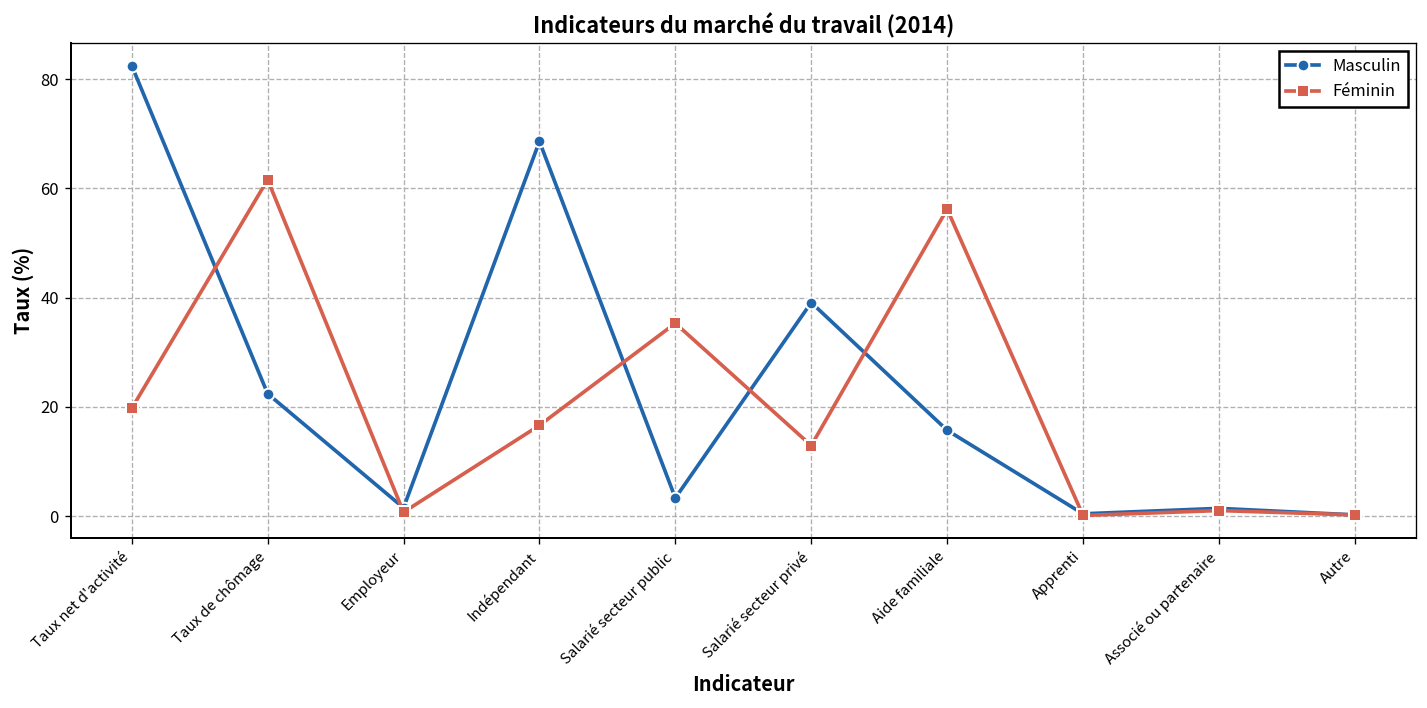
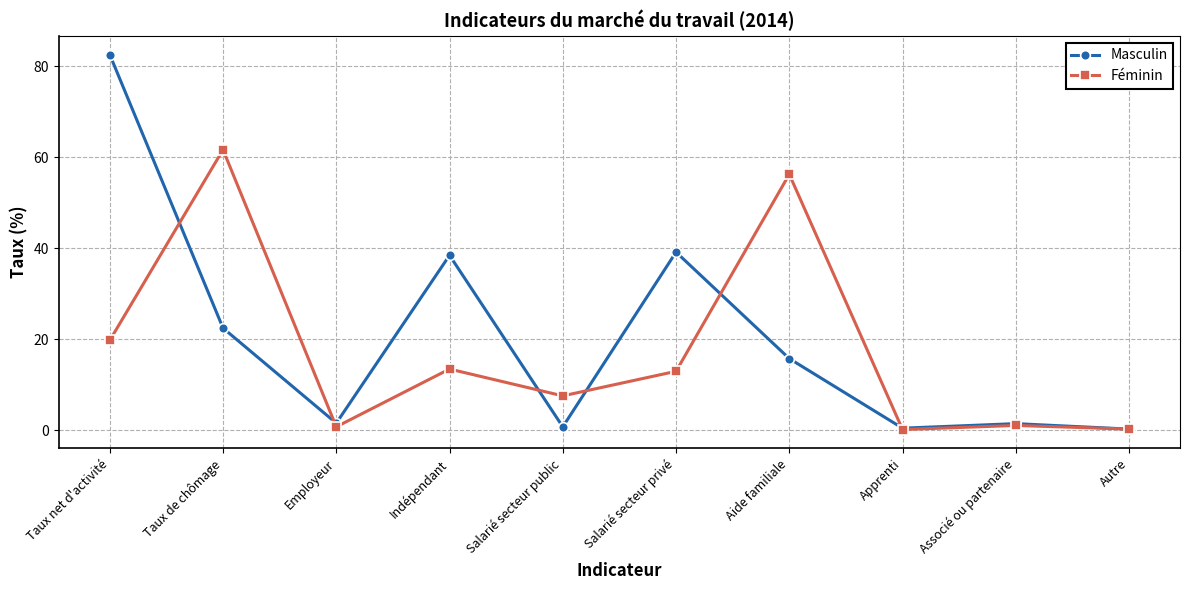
Masculin, Indépendant: 69 -> 38
Féminin, Indépendant: 17 -> 13
Masculin, Salarié secteur public: 3 -> 1
Féminin, Salarié secteur public: 35 -> 8
